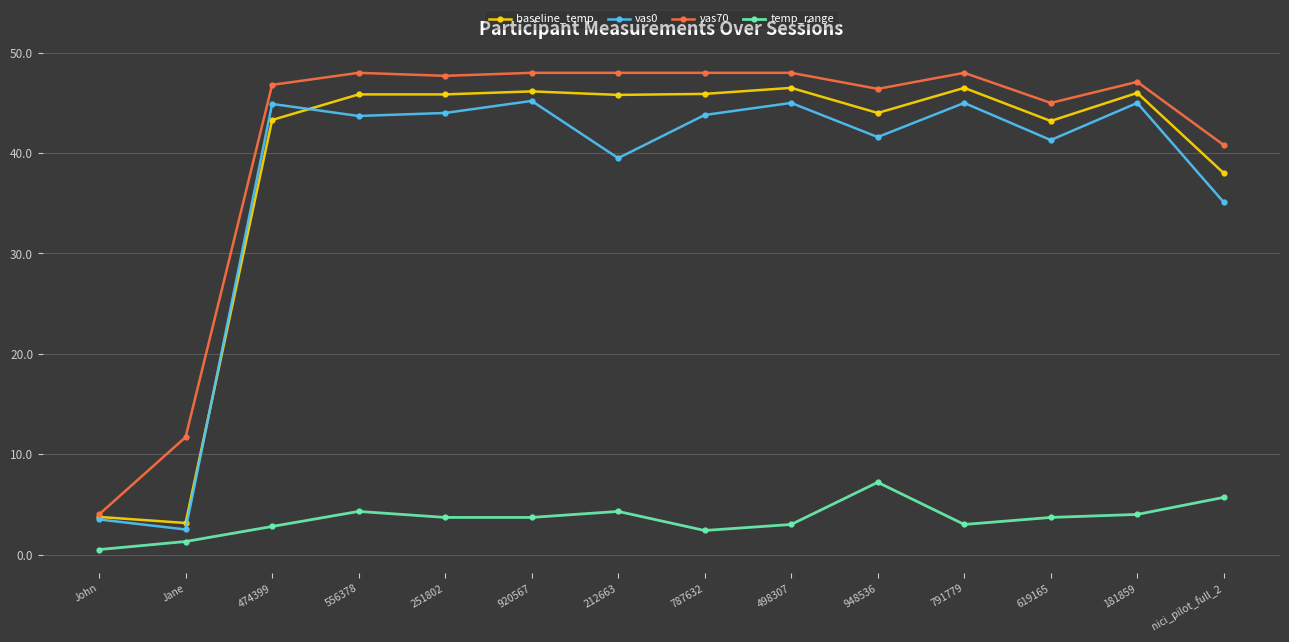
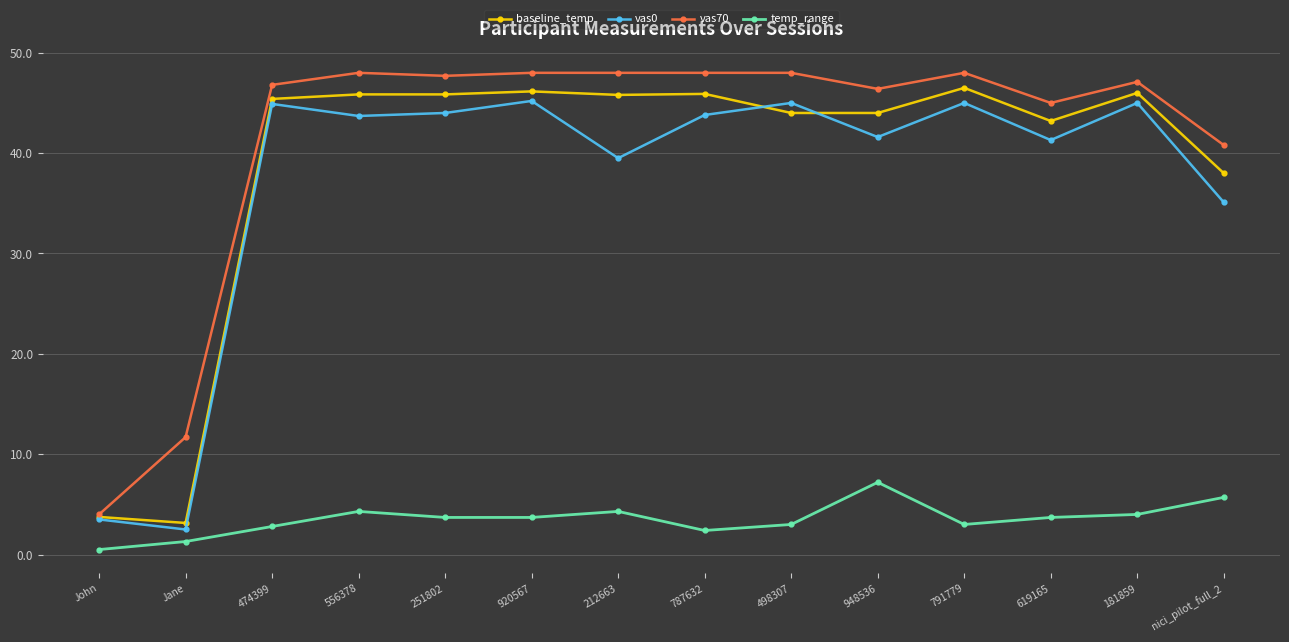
baseline_temp, 474399: 43.3 -> 45.4
baseline_temp, 498307: 46.5 -> 44.0
